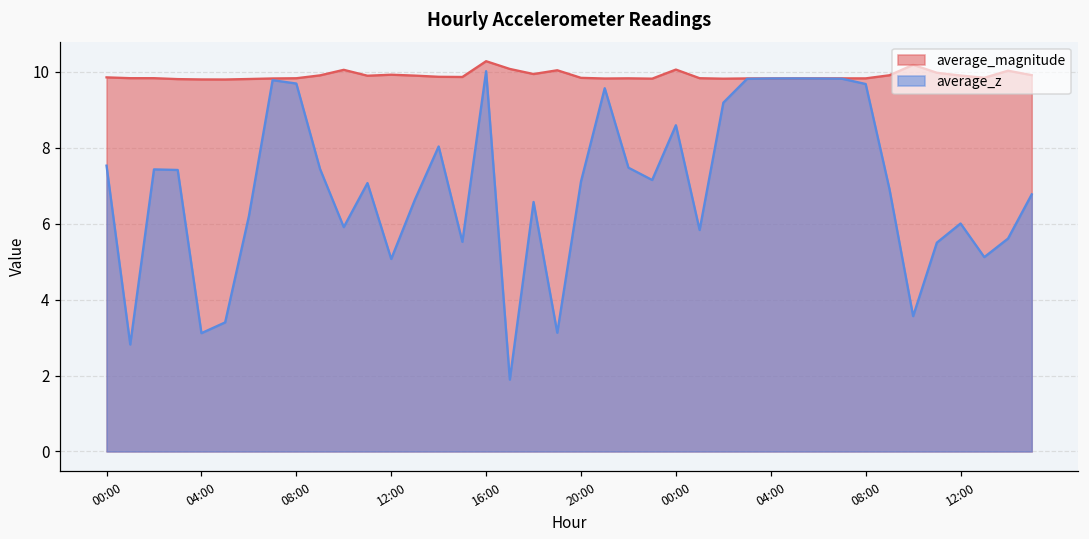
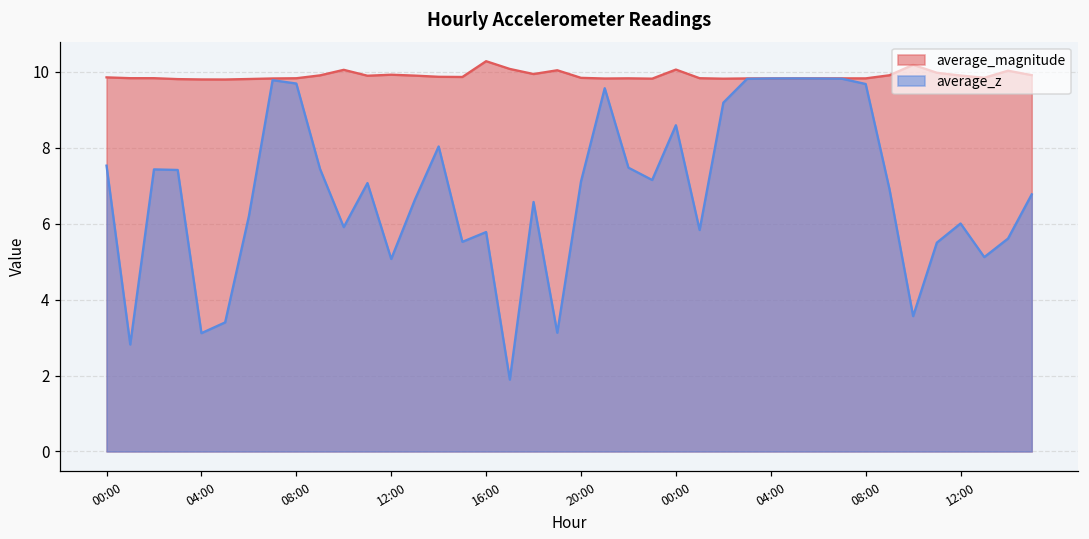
average_z, 16:00: 10.0 -> 5.8
